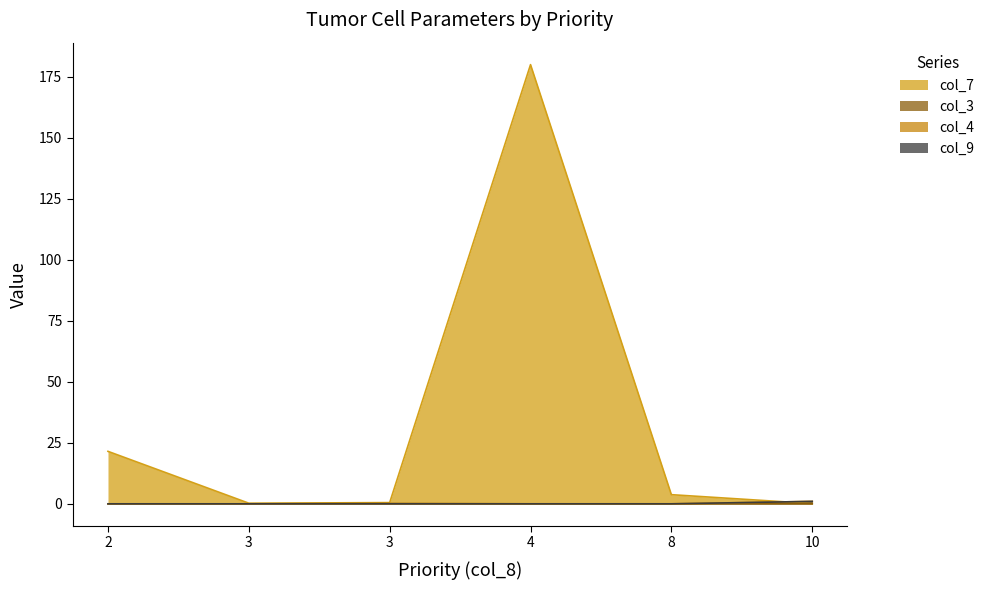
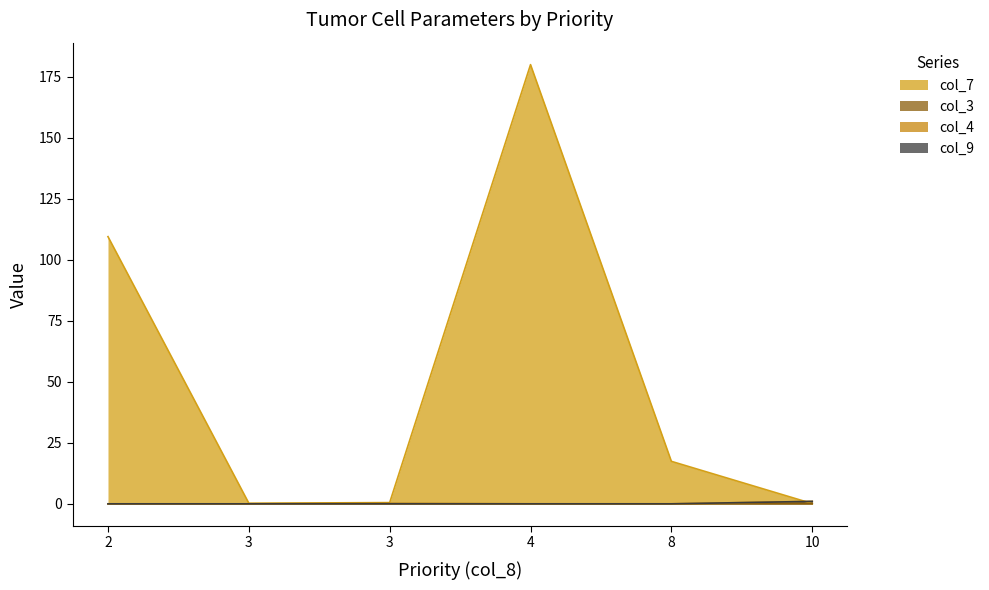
col_7, 2: 22 -> 110
col_7, 8: 4 -> 17
